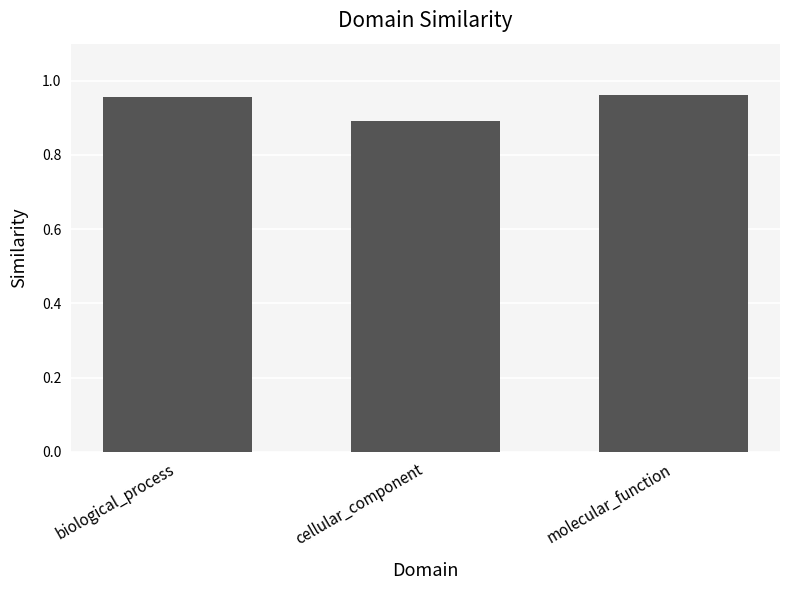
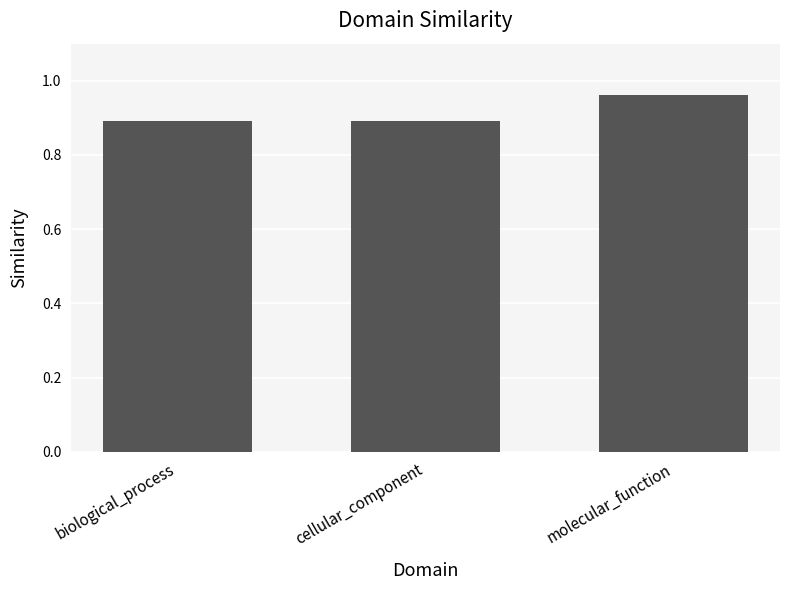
biological_process: 0.96 -> 0.89
